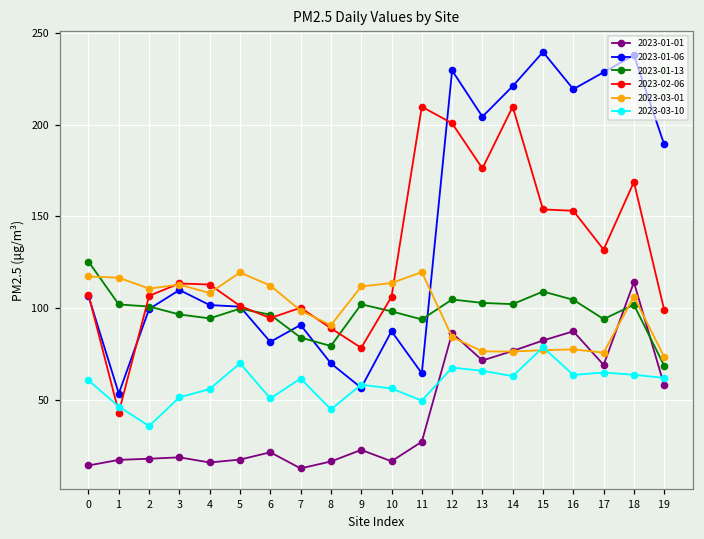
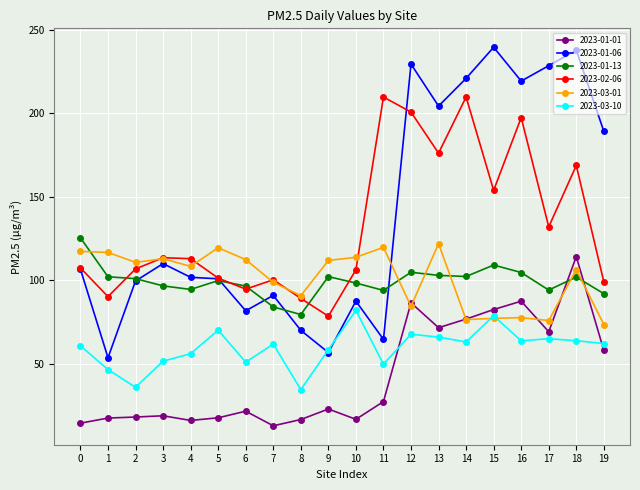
2023-02-06, 1: 43 -> 90
2023-03-10, 8: 45 -> 34
2023-03-10, 10: 56 -> 82
2023-03-01, 13: 77 -> 122
2023-02-06, 16: 153 -> 197
2023-01-13, 19: 69 -> 92
